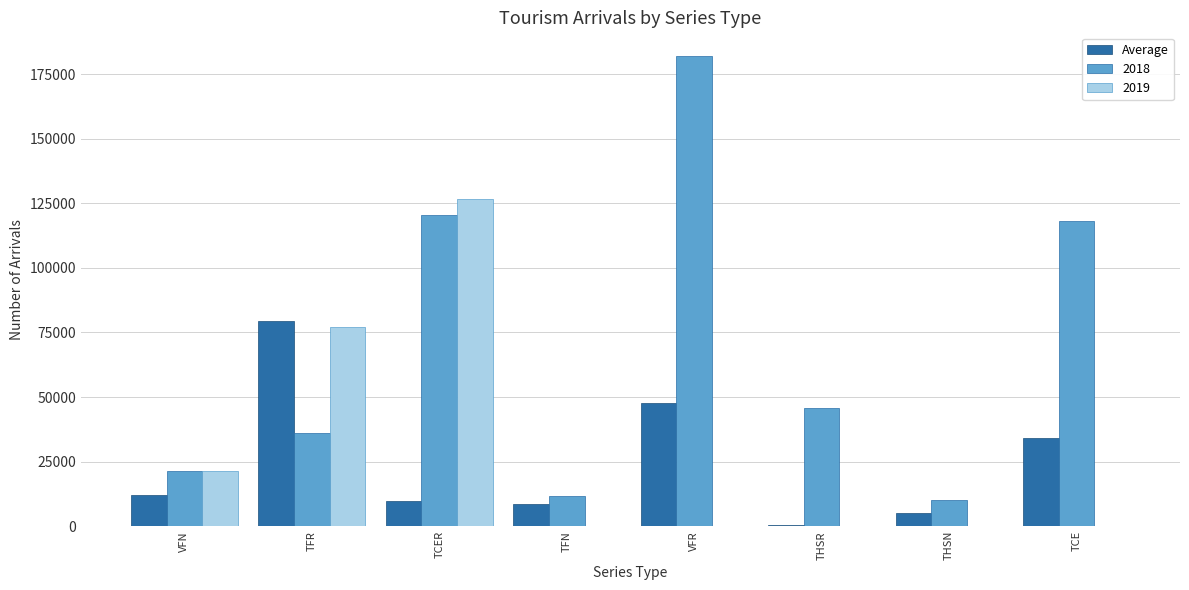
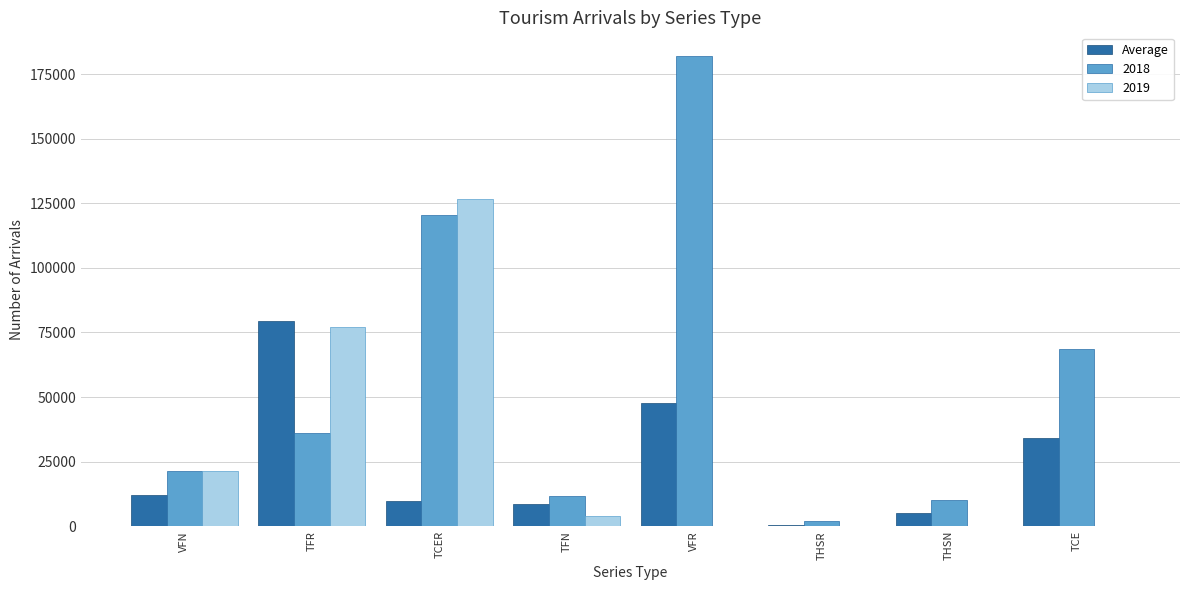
2019, TFN: 0 -> 4000
2018, THSR: 46000 -> 2000
2018, TCE: 118000 -> 69000
